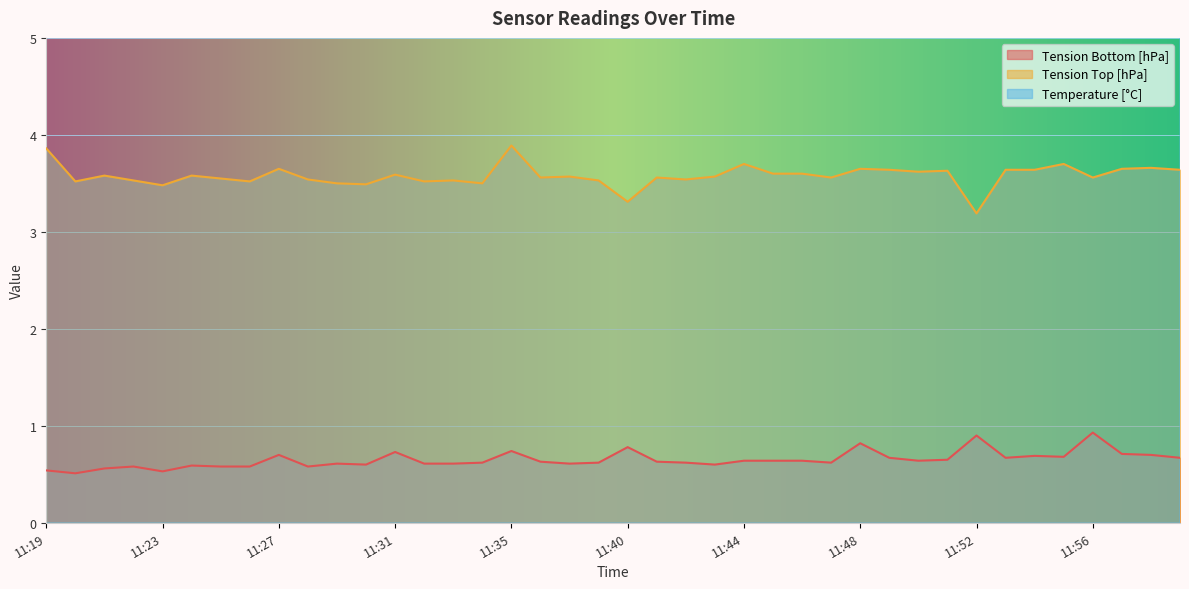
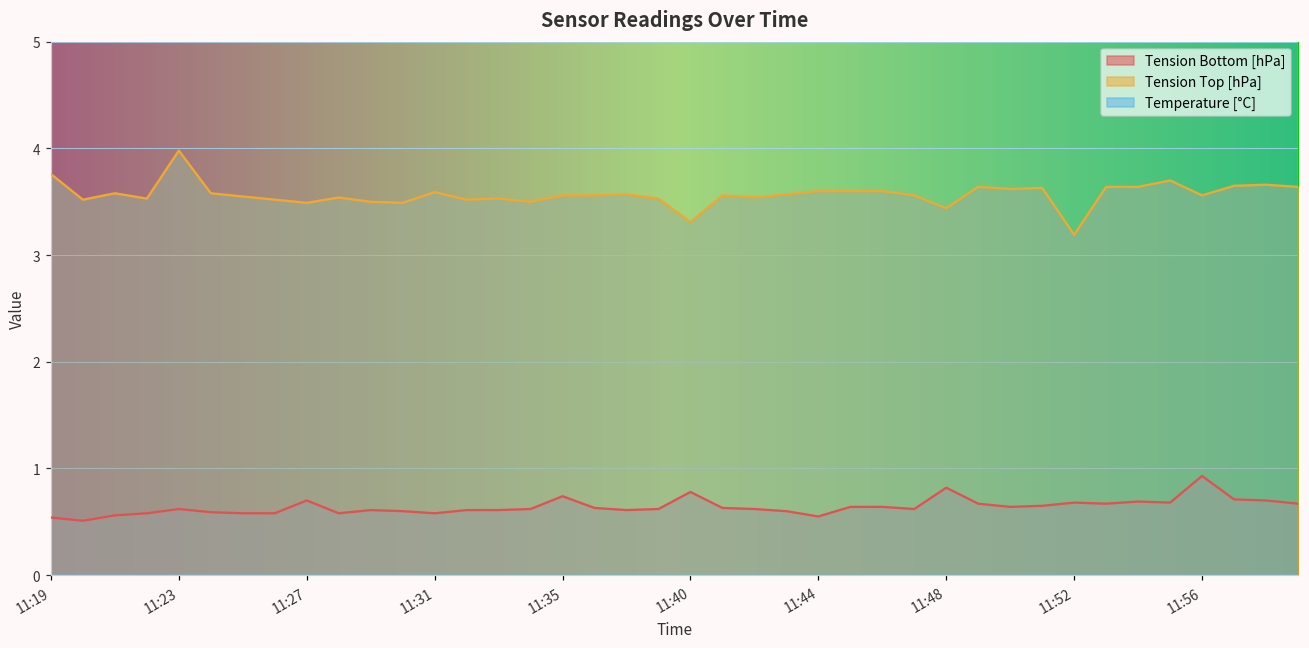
Tension Top [hPa], 11:19: 3.9 -> 3.8
Tension Bottom [hPa], 11:23: 0.5 -> 0.6
Tension Top [hPa], 11:23: 3.5 -> 4.0
Tension Top [hPa], 11:27: 3.7 -> 3.5
Tension Bottom [hPa], 11:31: 0.7 -> 0.6
Tension Top [hPa], 11:35: 3.9 -> 3.6
Tension Bottom [hPa], 11:44: 0.64 -> 0.55
Tension Top [hPa], 11:44: 3.7 -> 3.6
Tension Top [hPa], 11:48: 3.7 -> 3.4
Tension Bottom [hPa], 11:52: 0.9 -> 0.7
